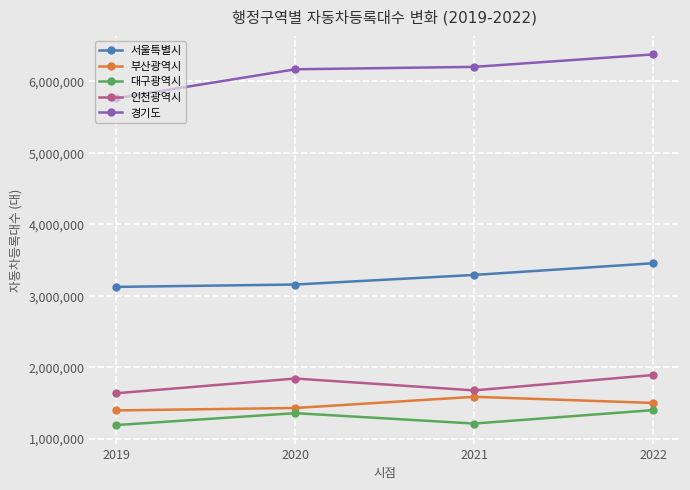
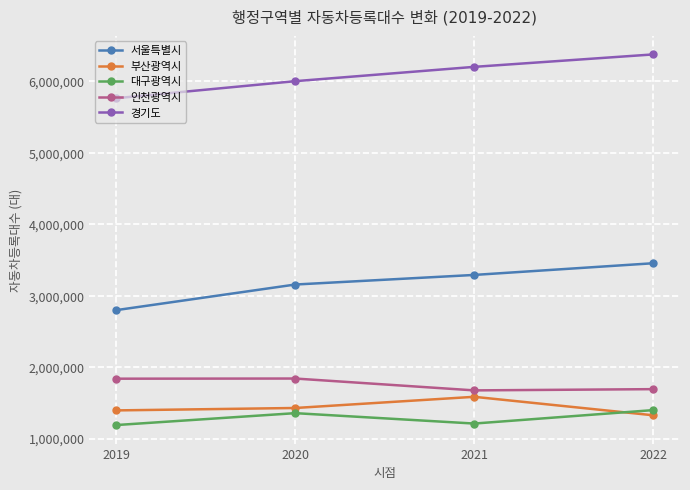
서울특별시, 2019: 3,100,000 -> 2,800,000
인천광역시, 2019: 1,600,000 -> 1,800,000
경기도, 2020: 6,200,000 -> 6,000,000
부산광역시, 2022: 1,500,000 -> 1,300,000
인천광역시, 2022: 1,900,000 -> 1,700,000
